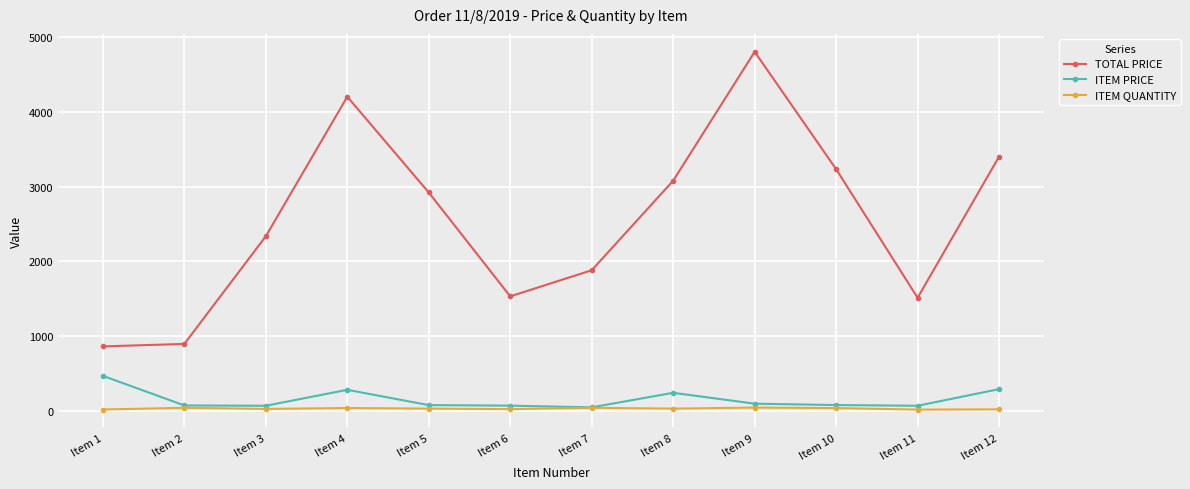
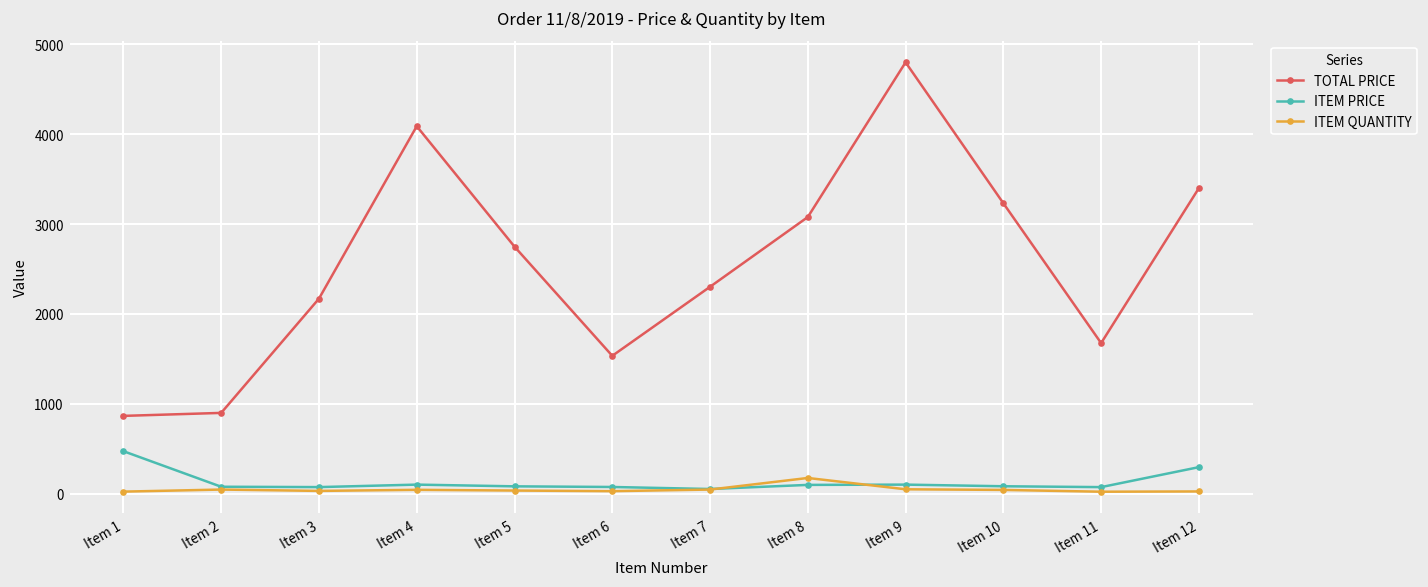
TOTAL PRICE, Item 3: 2300 -> 2200
TOTAL PRICE, Item 4: 4200 -> 4100
ITEM PRICE, Item 4: 300 -> 100
TOTAL PRICE, Item 5: 2900 -> 2700
TOTAL PRICE, Item 7: 1900 -> 2300
ITEM PRICE, Item 8: 200 -> 100
ITEM QUANTITY, Item 8: 0 -> 200
TOTAL PRICE, Item 11: 1500 -> 1700
